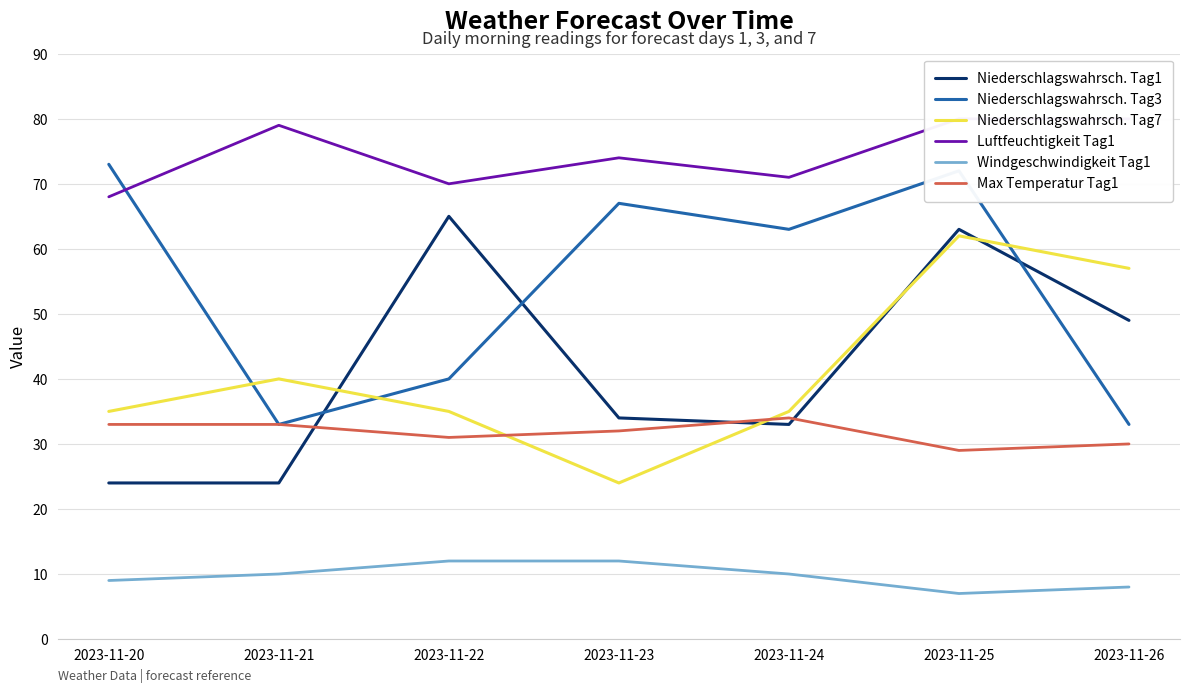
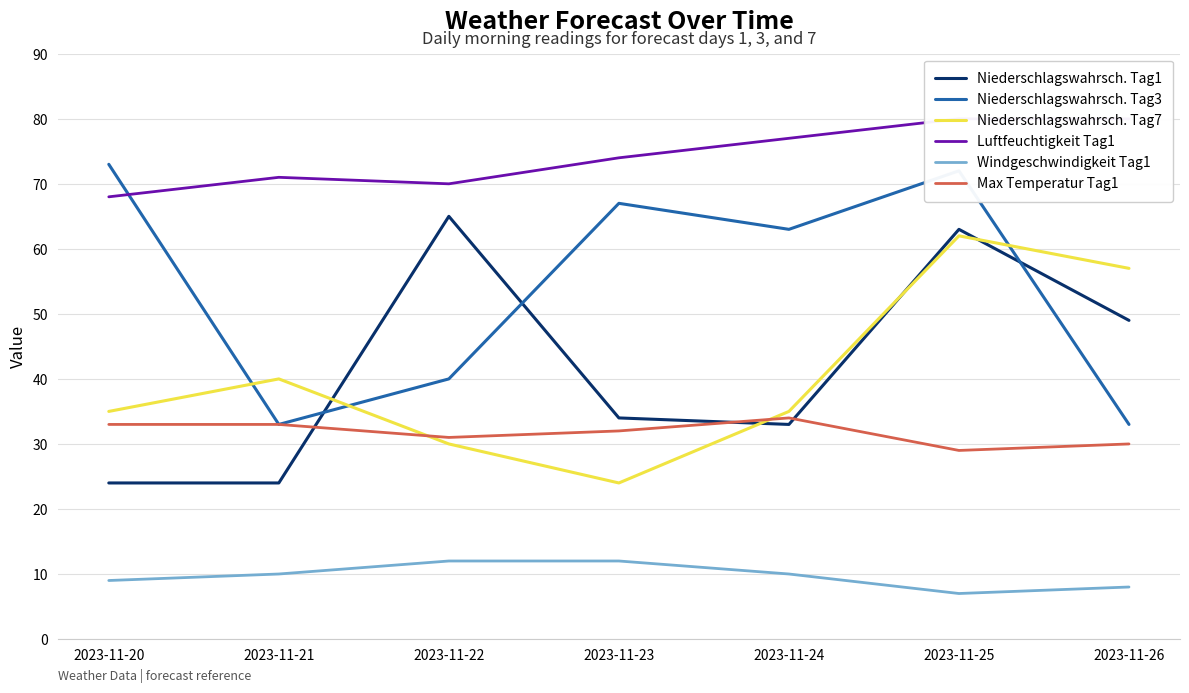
Luftfeuchtigkeit Tag1, 2023-11-21: 79 -> 71
Niederschlagswahrsch. Tag7, 2023-11-22: 35 -> 30
Luftfeuchtigkeit Tag1, 2023-11-24: 71 -> 77
